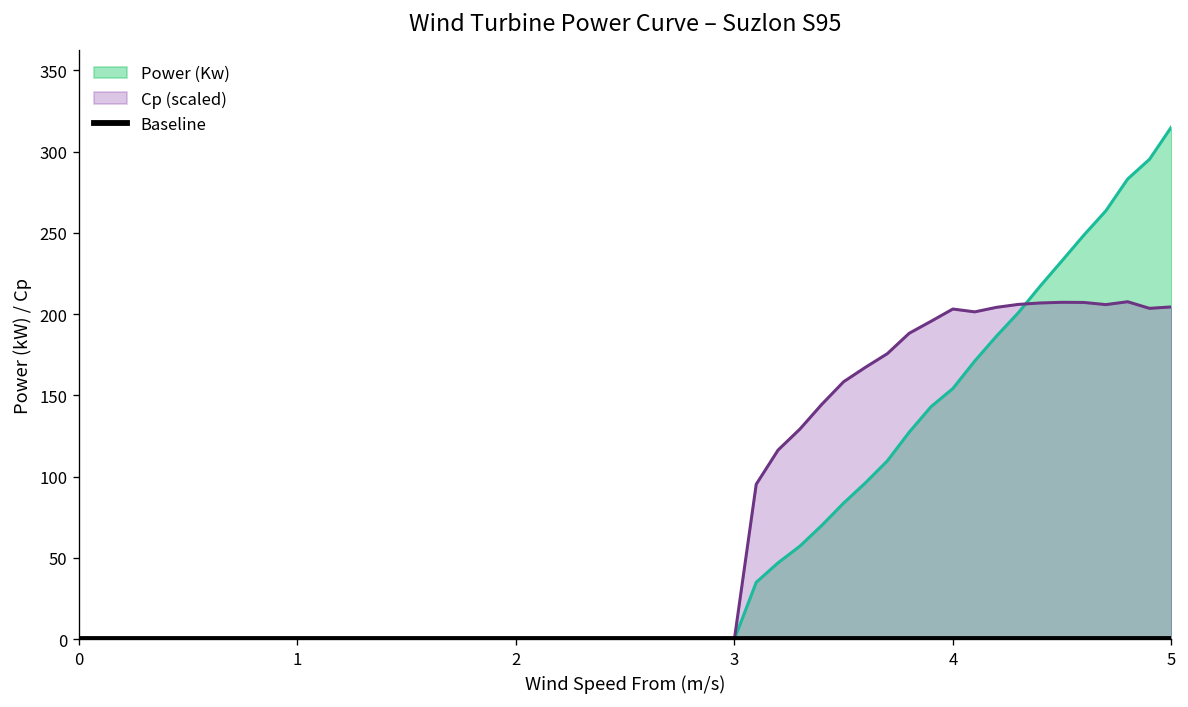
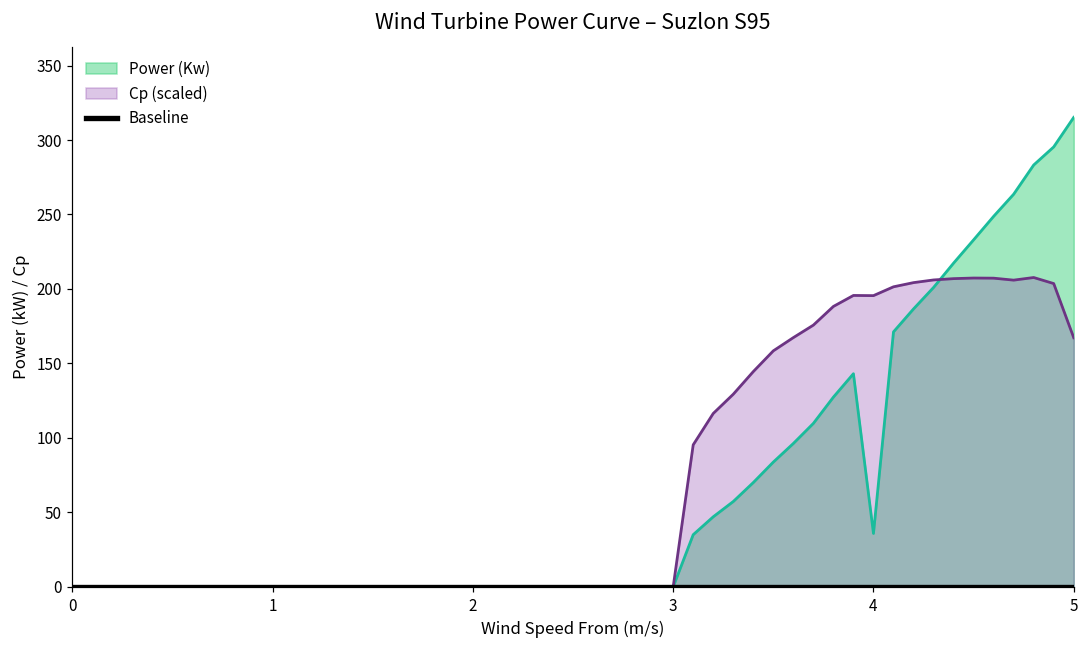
Power (Kw), 4: 154 -> 36
Cp (scaled), 4: 203 -> 196
Cp (scaled), 5: 205 -> 167
